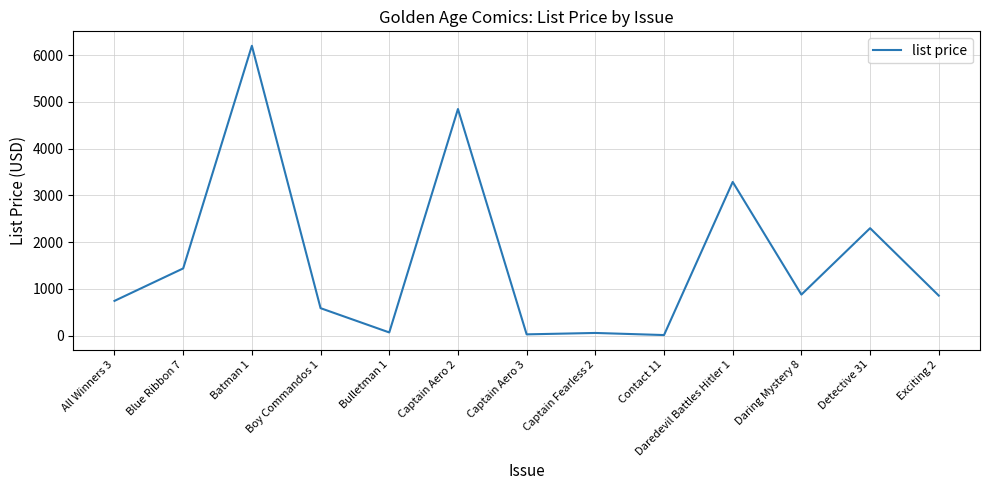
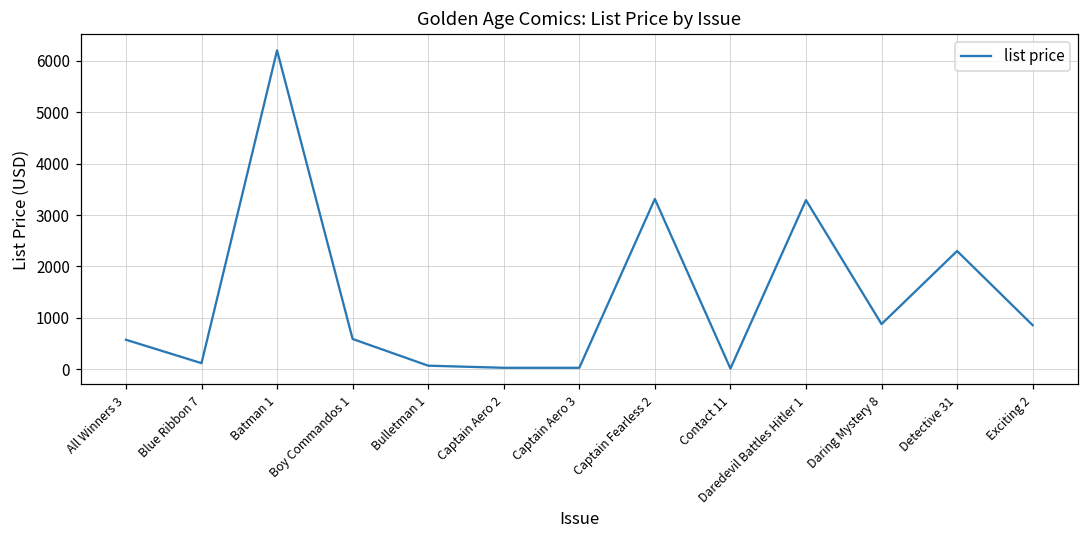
All Winners 3: 700 -> 600
Blue Ribbon 7: 1400 -> 100
Captain Aero 2: 4800 -> 0
Captain Fearless 2: 100 -> 3300
